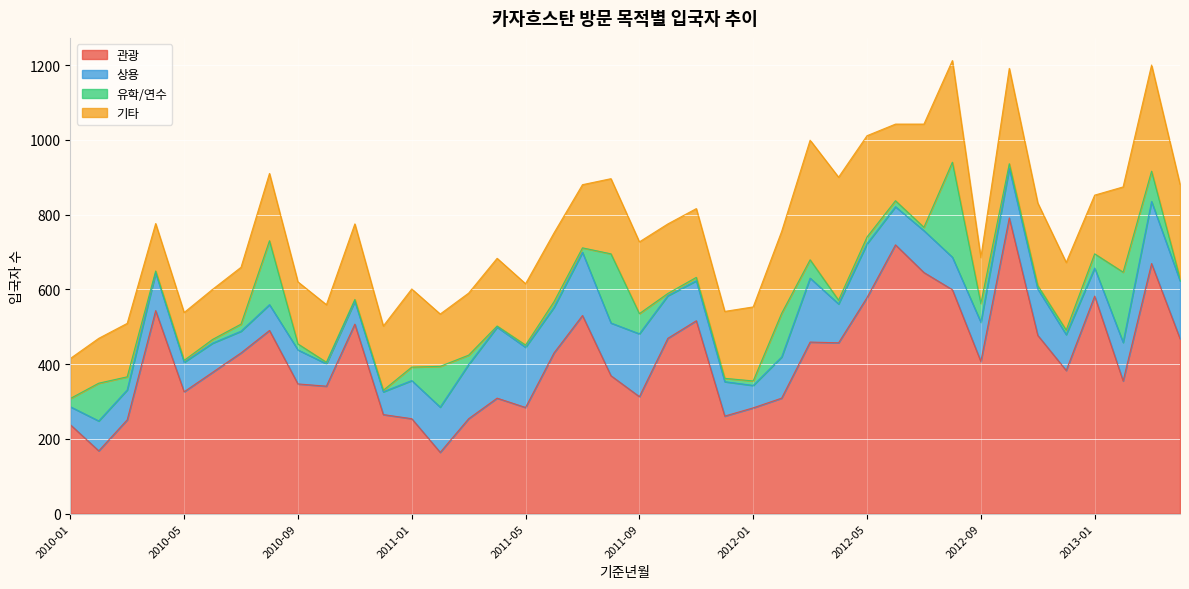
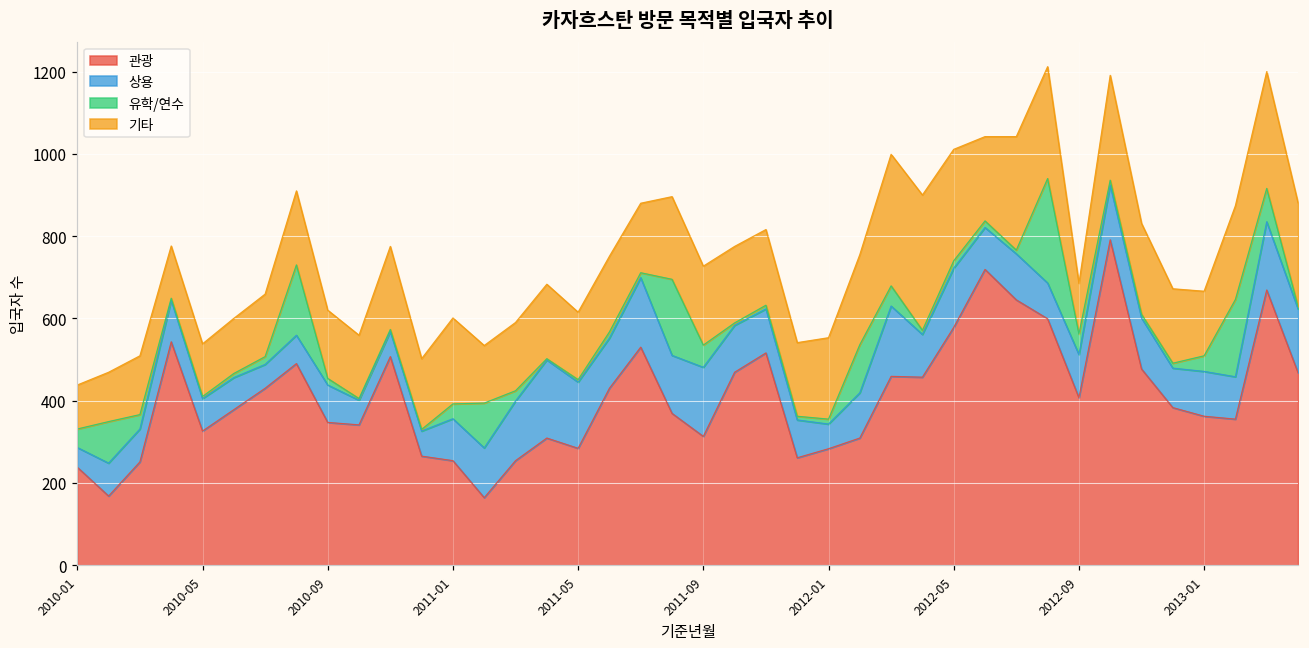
유학/연수, 2010-01: 20 -> 50
관광, 2013-01: 580 -> 360
상용, 2013-01: 80 -> 110
